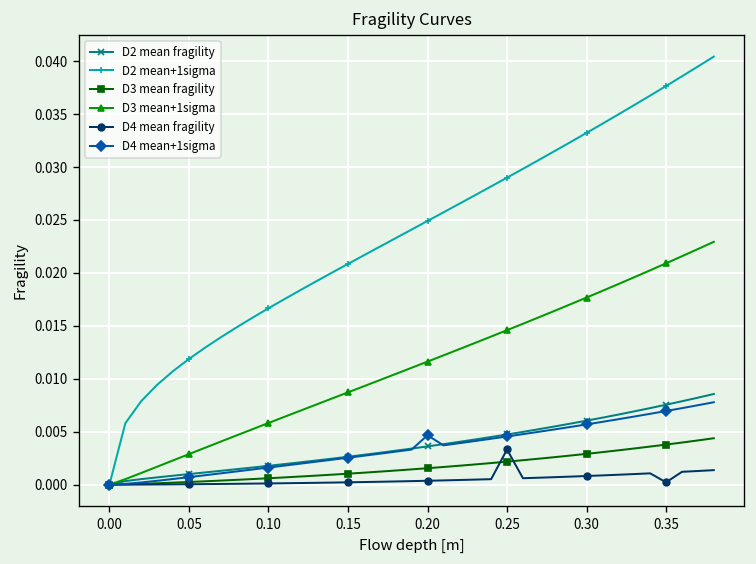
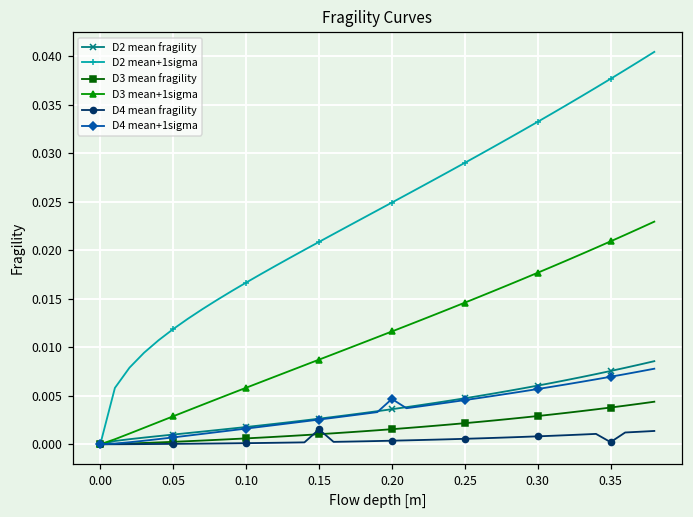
D4 mean fragility, 0.15: 0.000 -> 0.002
D4 mean fragility, 0.25: 0.003 -> 0.001
